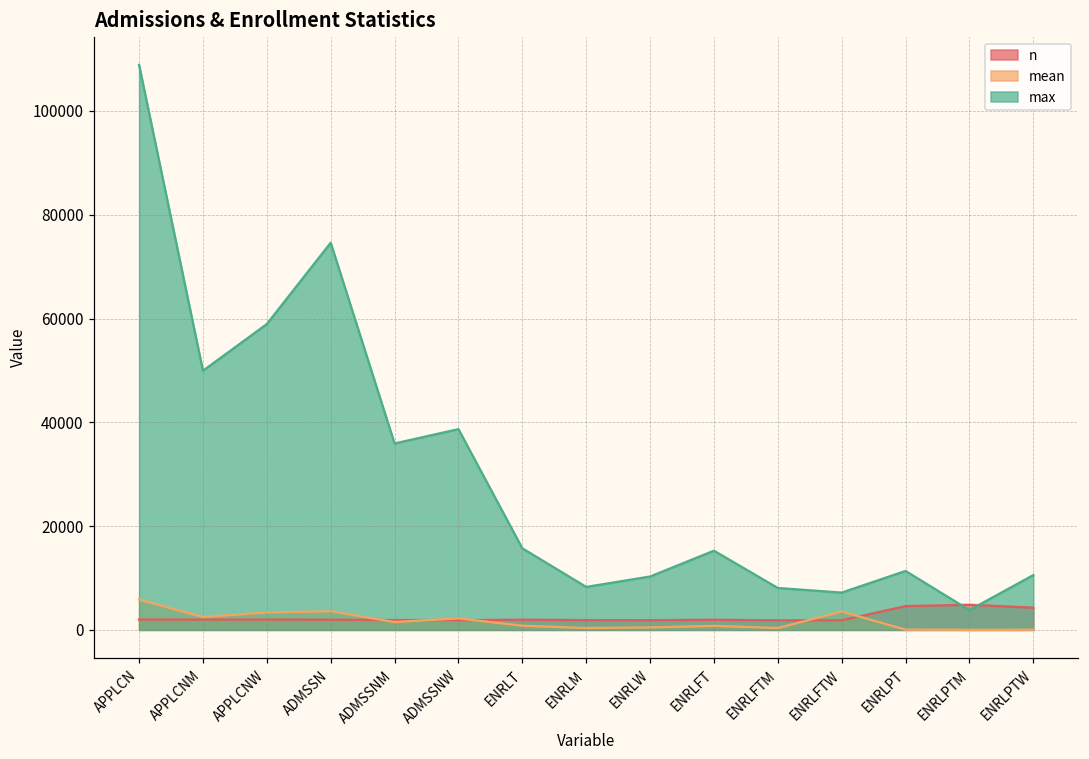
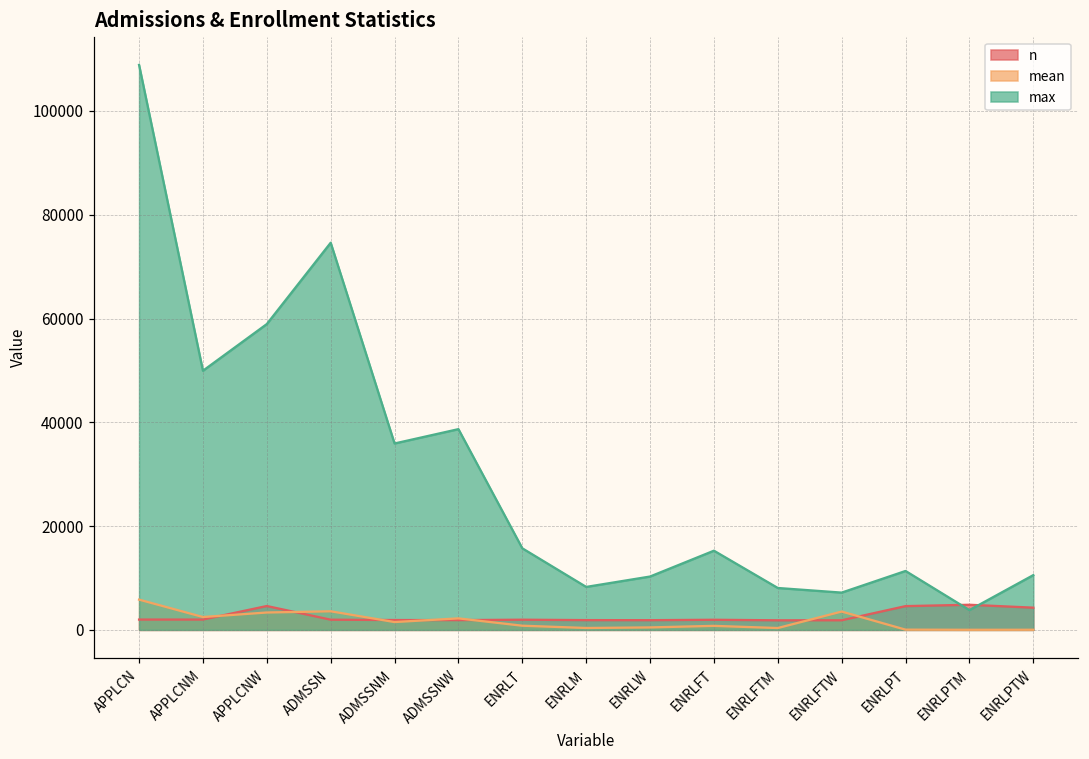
n, APPLCNW: 2000 -> 5000
